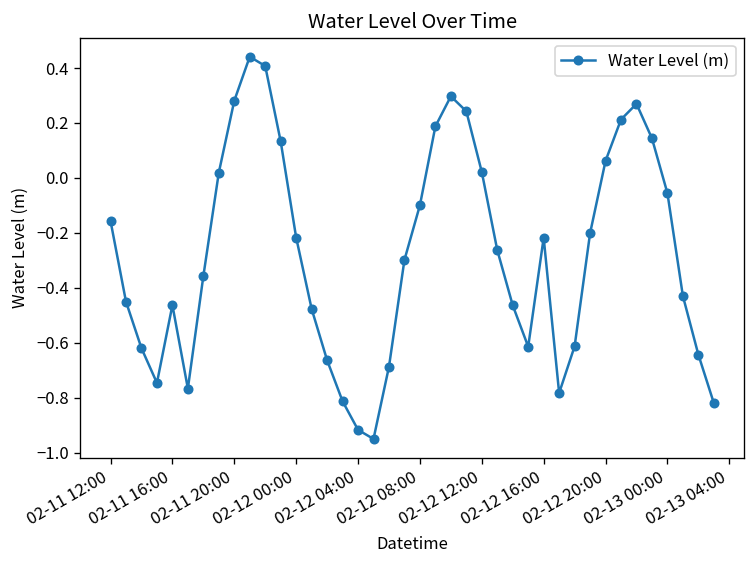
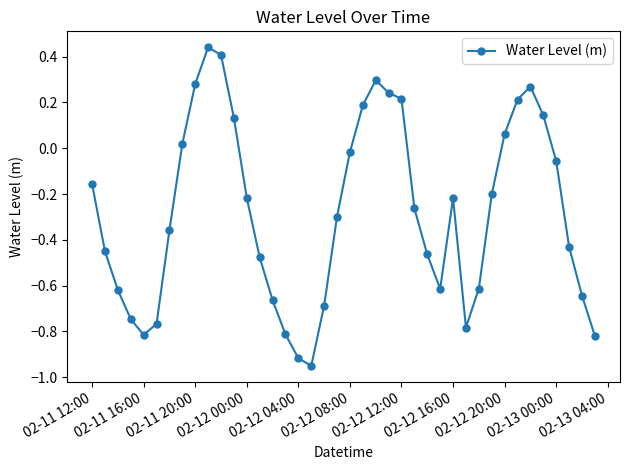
02-11 16:00: -0.46 -> -0.82
02-12 08:00: -0.10 -> -0.02
02-12 12:00: 0.02 -> 0.22
